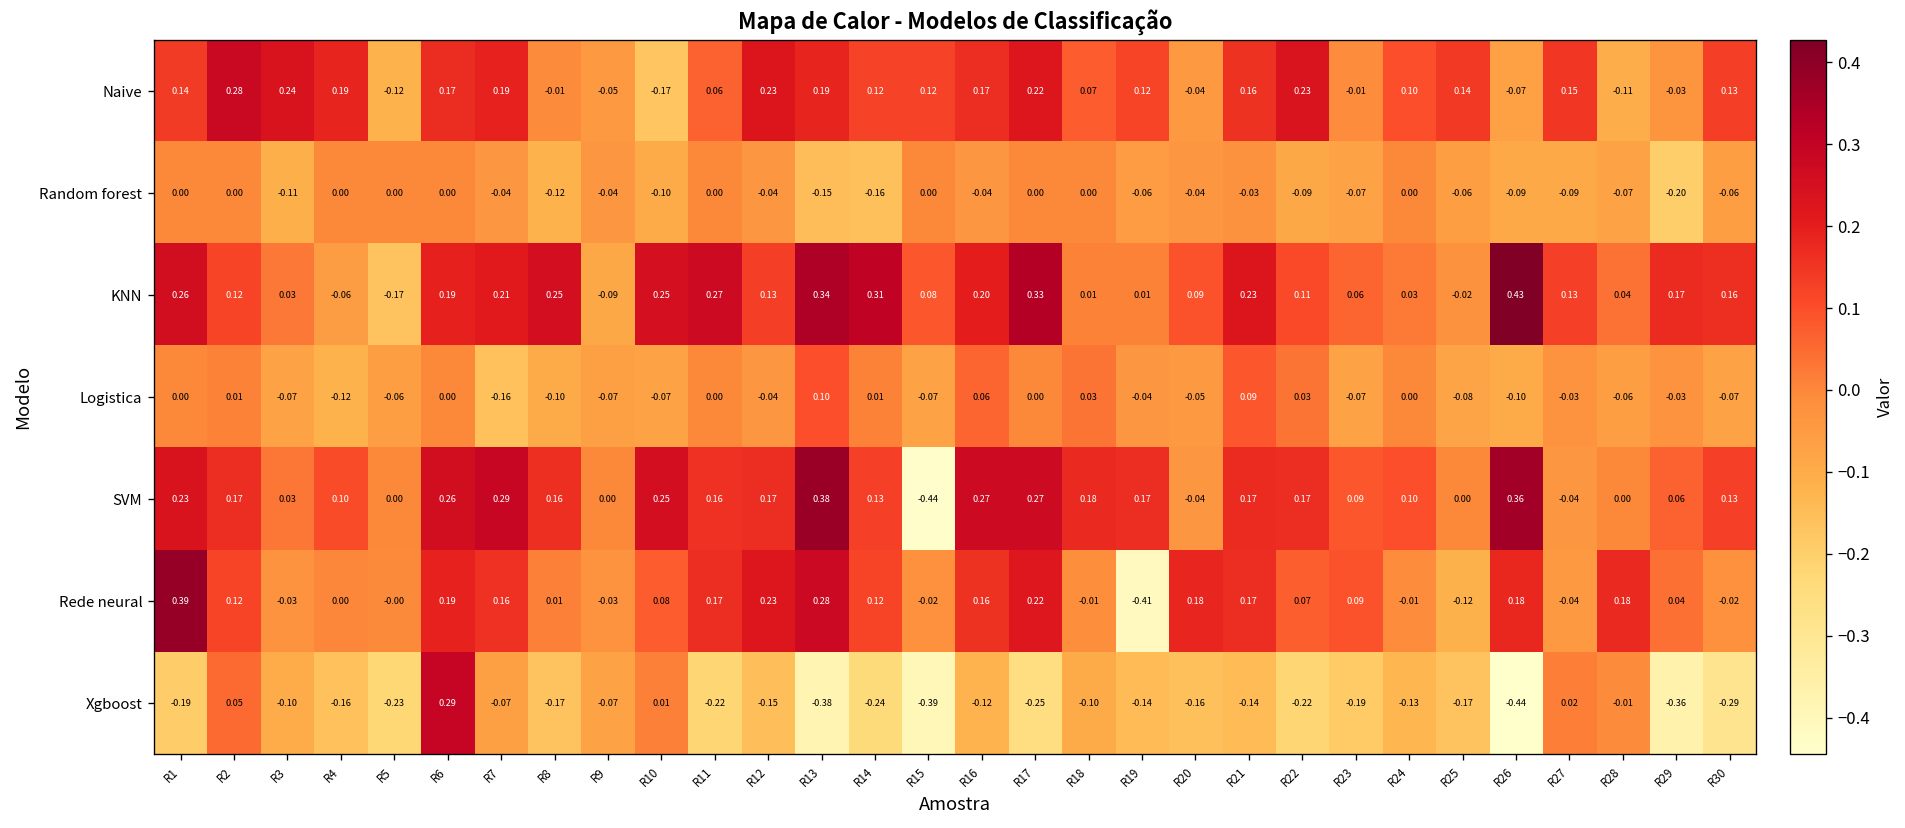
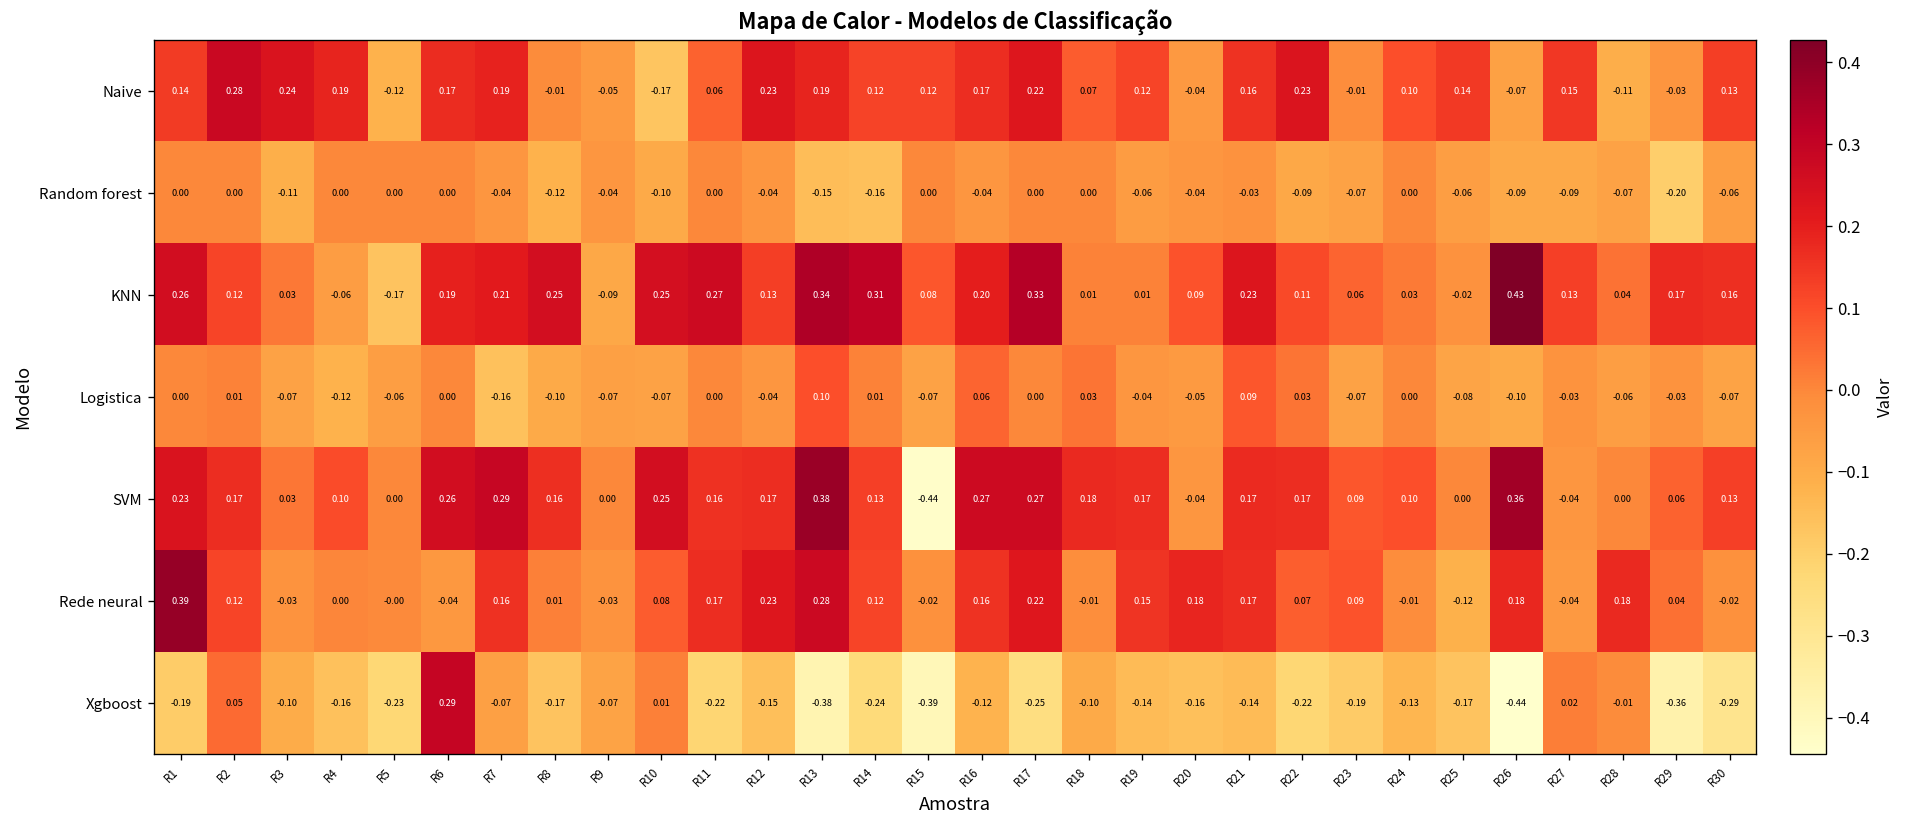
Rede neural, R6: 0.19 -> -0.04
Rede neural, R19: -0.41 -> 0.15
